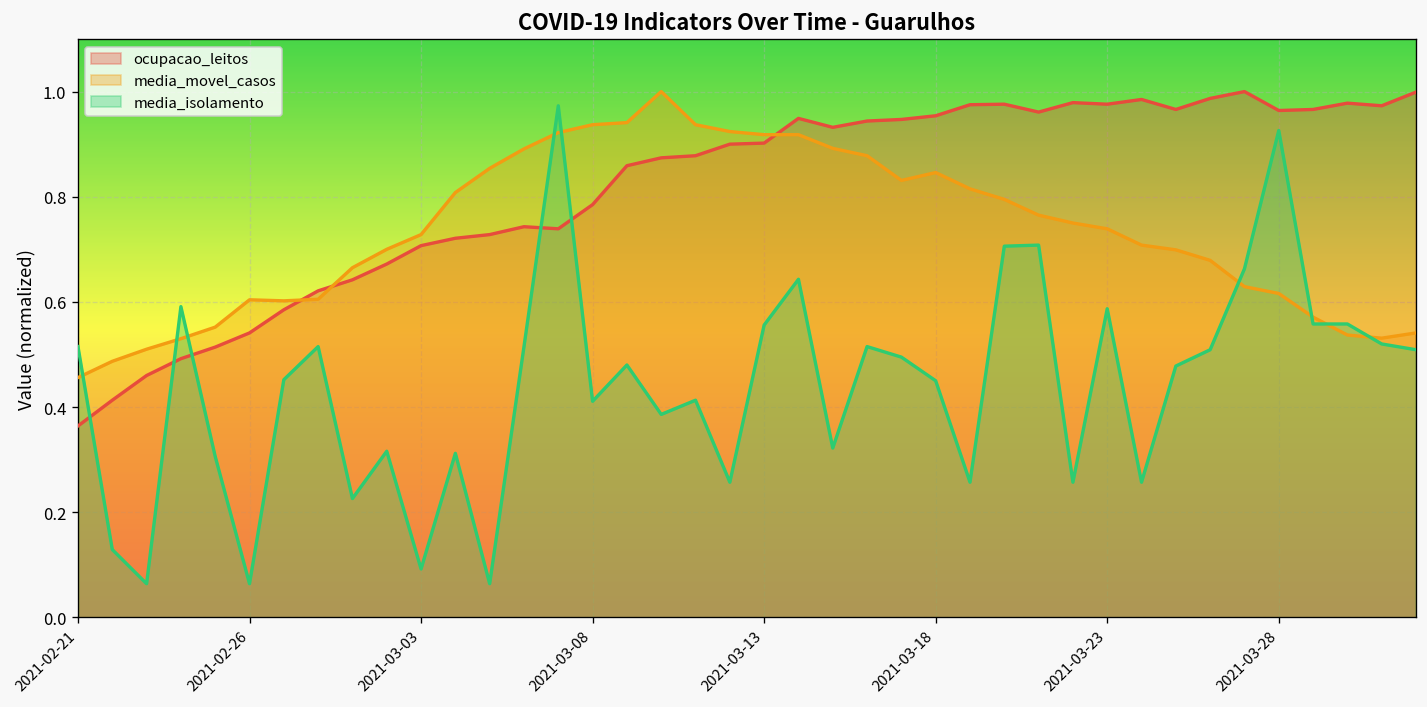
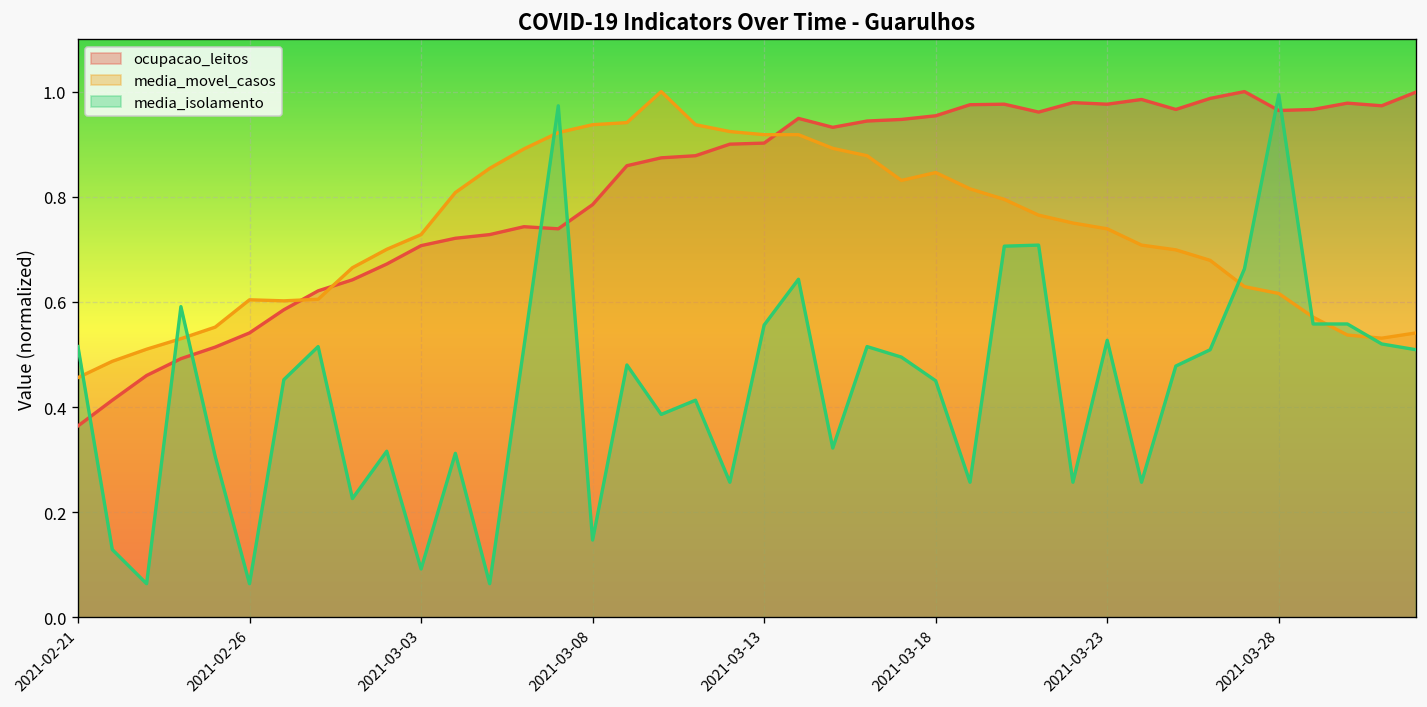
media_isolamento, 2021-03-08: 0.41 -> 0.15
media_isolamento, 2021-03-23: 0.59 -> 0.53
media_isolamento, 2021-03-28: 0.93 -> 0.99
